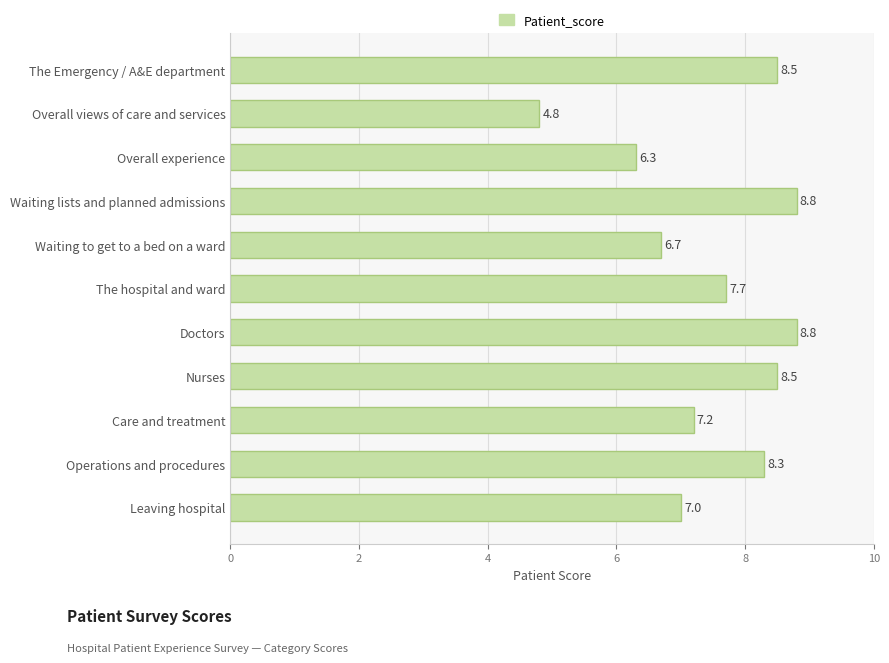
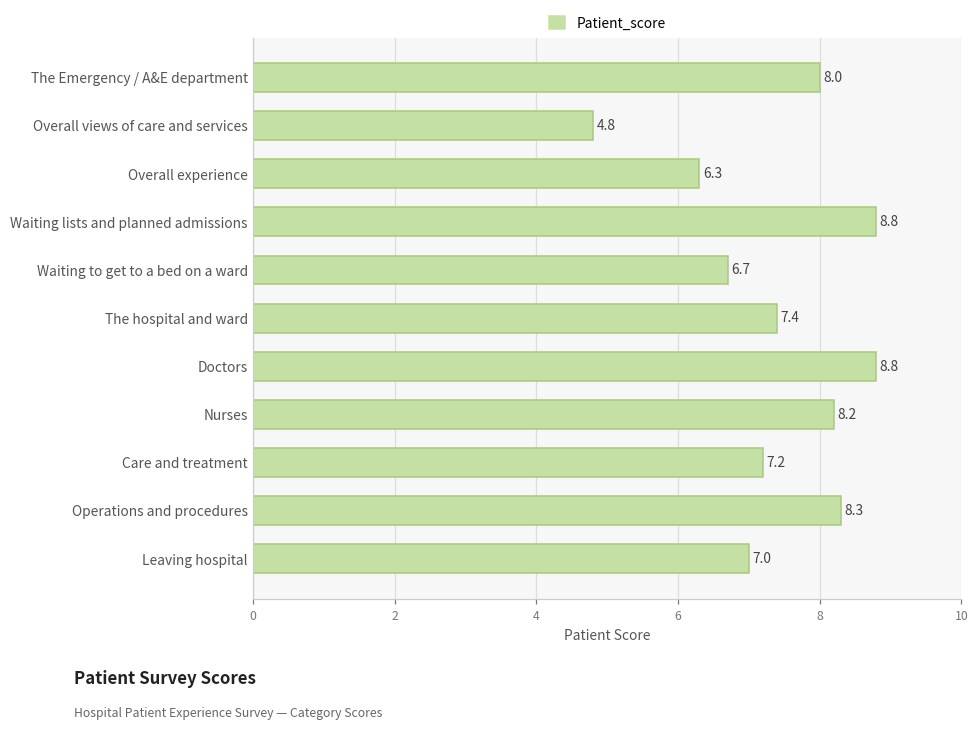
The Emergency / A&E department: 8.5 -> 8.0
The hospital and ward: 7.7 -> 7.4
Nurses: 8.5 -> 8.2
